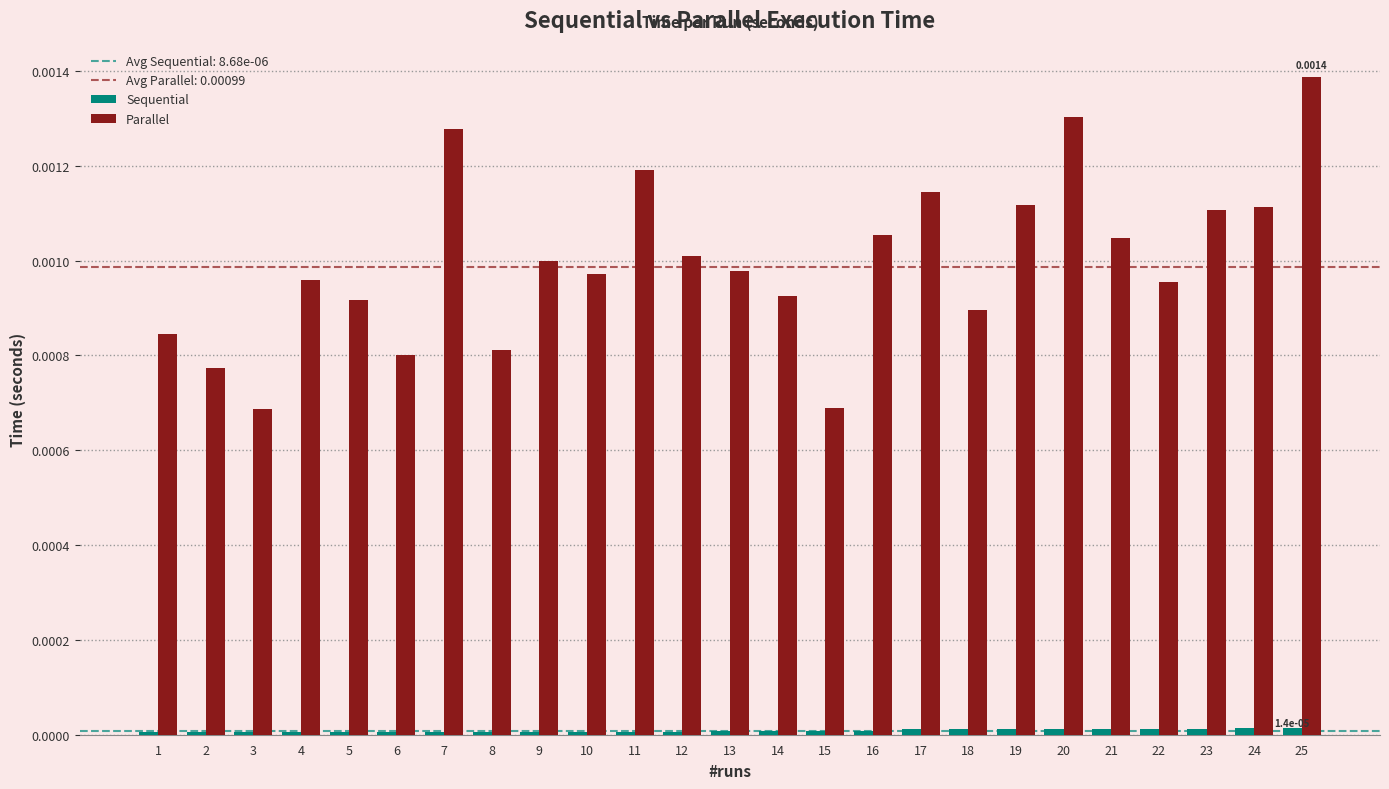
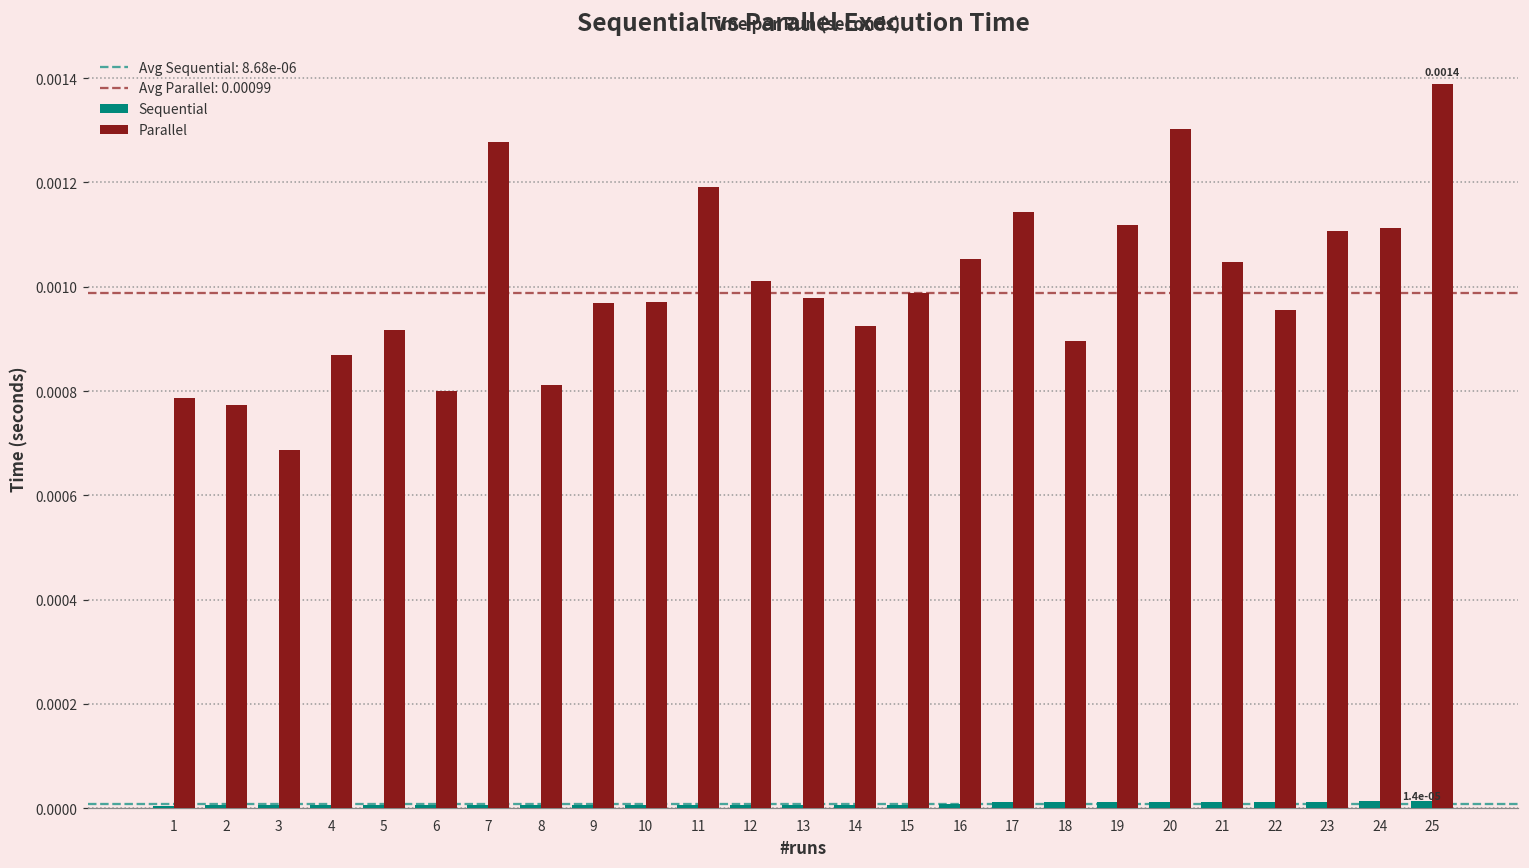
Parallel, 1: 0.00085 -> 0.00079
Parallel, 4: 0.00096 -> 0.00087
Parallel, 9: 0.00100 -> 0.00097
Parallel, 15: 0.00069 -> 0.00099
